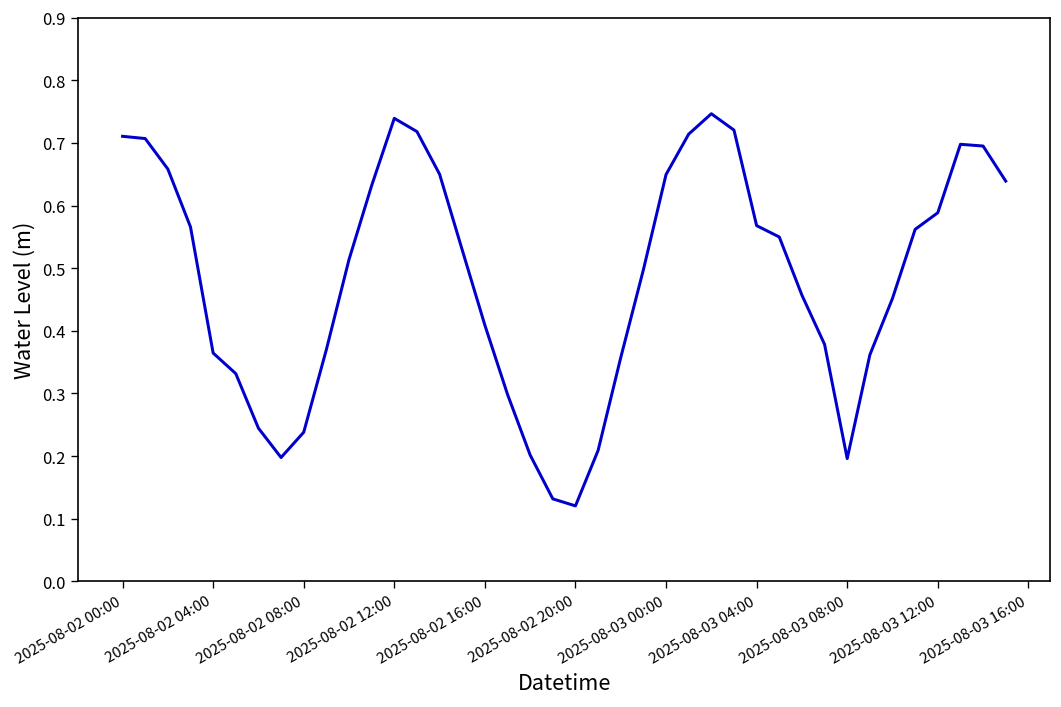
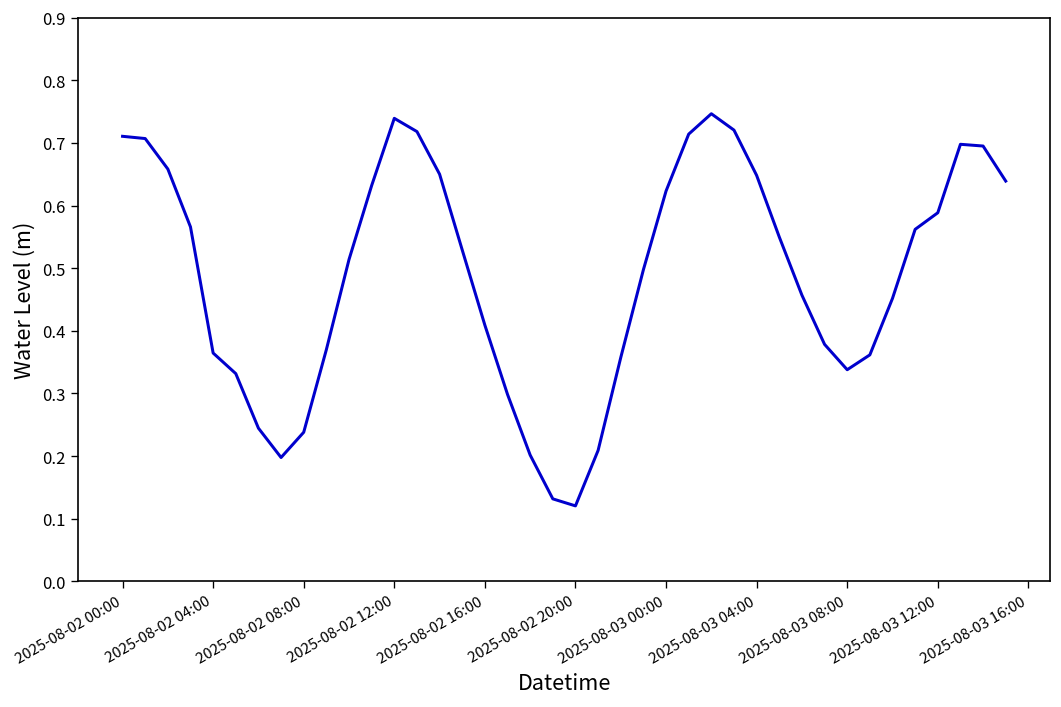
2025-08-03 00:00: 0.65 -> 0.62
2025-08-03 04:00: 0.57 -> 0.65
2025-08-03 08:00: 0.20 -> 0.34
